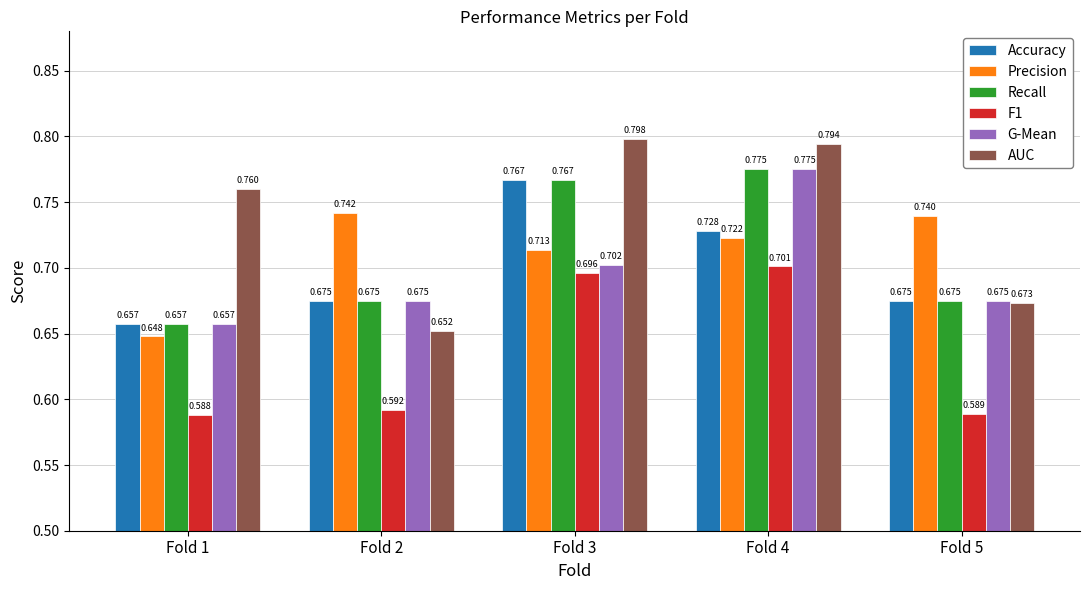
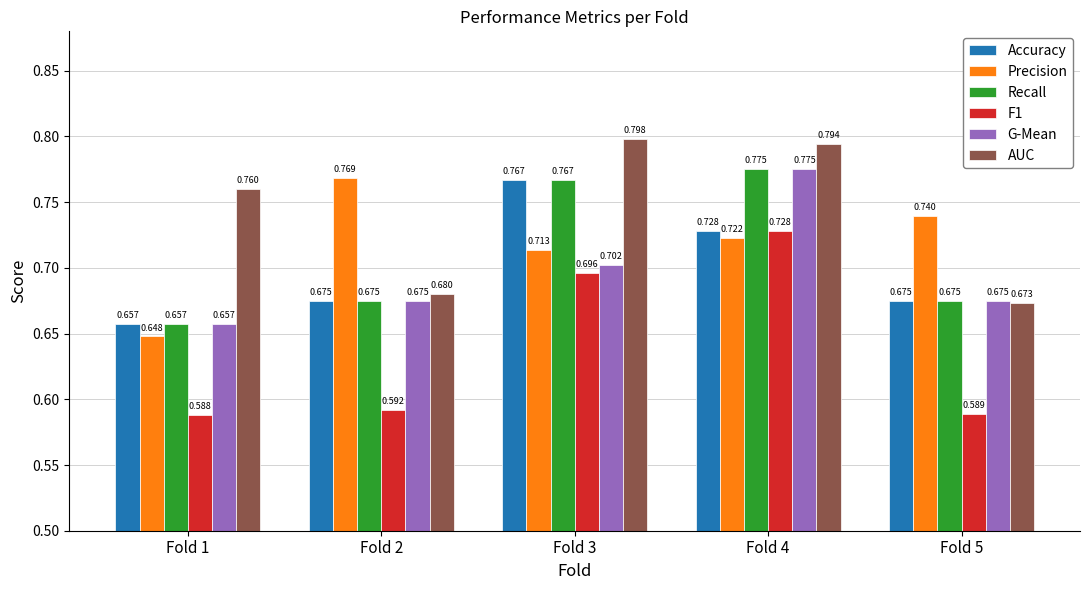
Precision, Fold 2: 0.742 -> 0.769
AUC, Fold 2: 0.652 -> 0.680
F1, Fold 4: 0.701 -> 0.728
